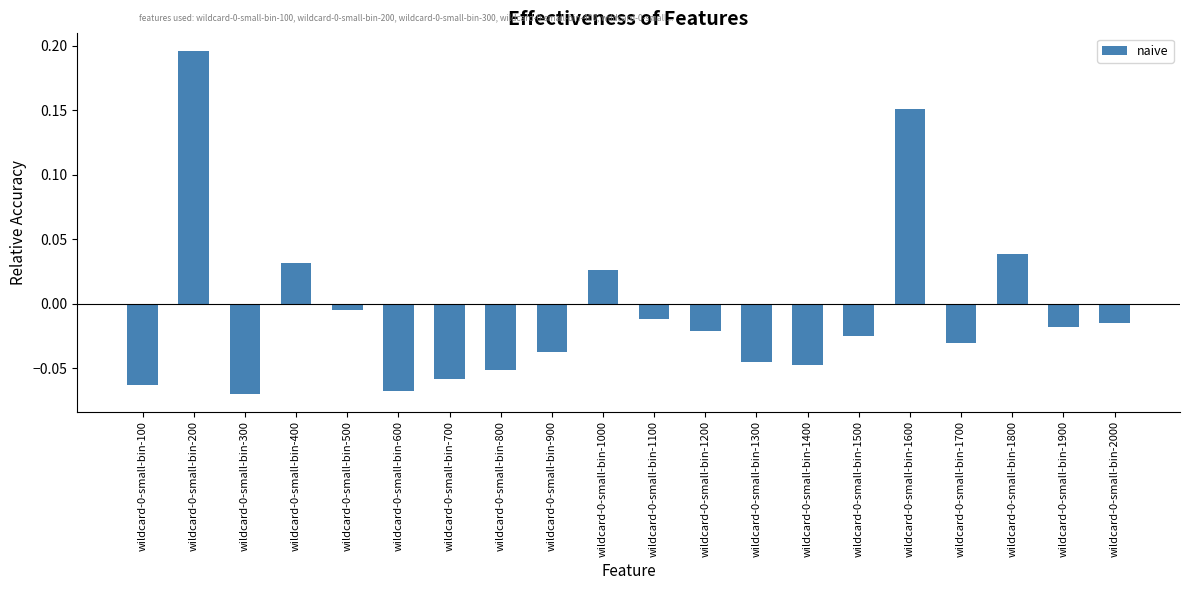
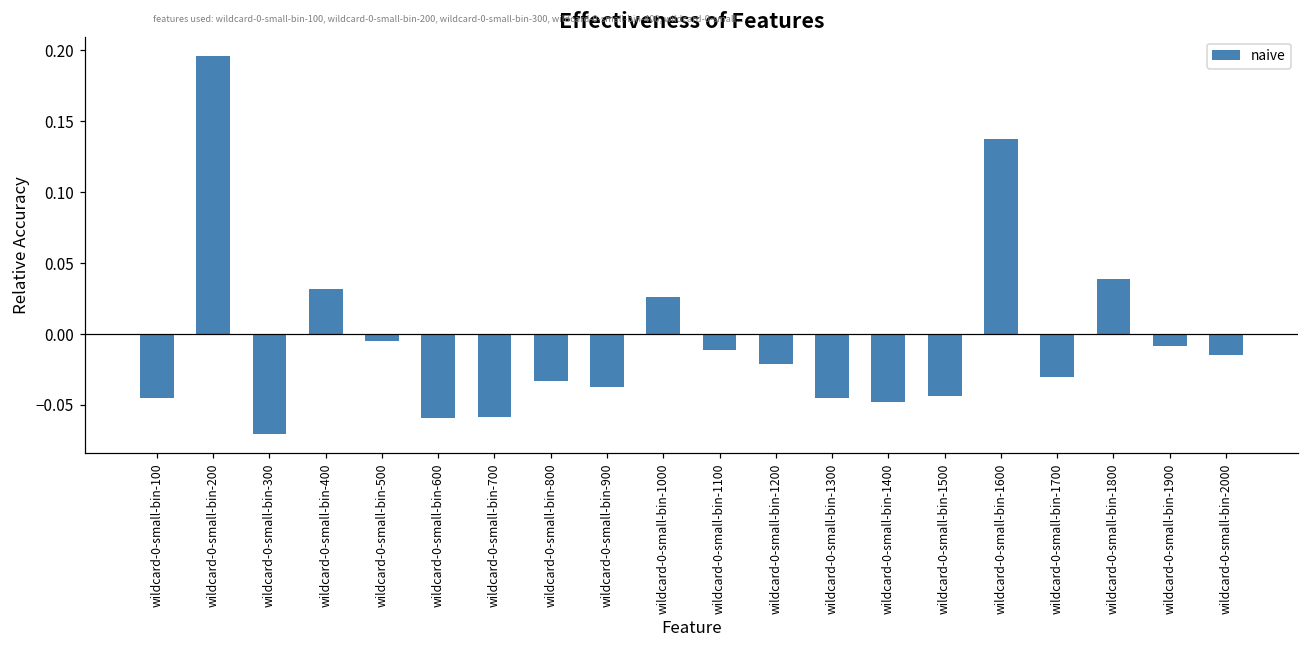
wildcard-0-small-bin-100: -0.063 -> -0.045
wildcard-0-small-bin-600: -0.068 -> -0.059
wildcard-0-small-bin-800: -0.052 -> -0.033
wildcard-0-small-bin-1500: -0.025 -> -0.044
wildcard-0-small-bin-1600: 0.151 -> 0.137
wildcard-0-small-bin-1900: -0.018 -> -0.008
